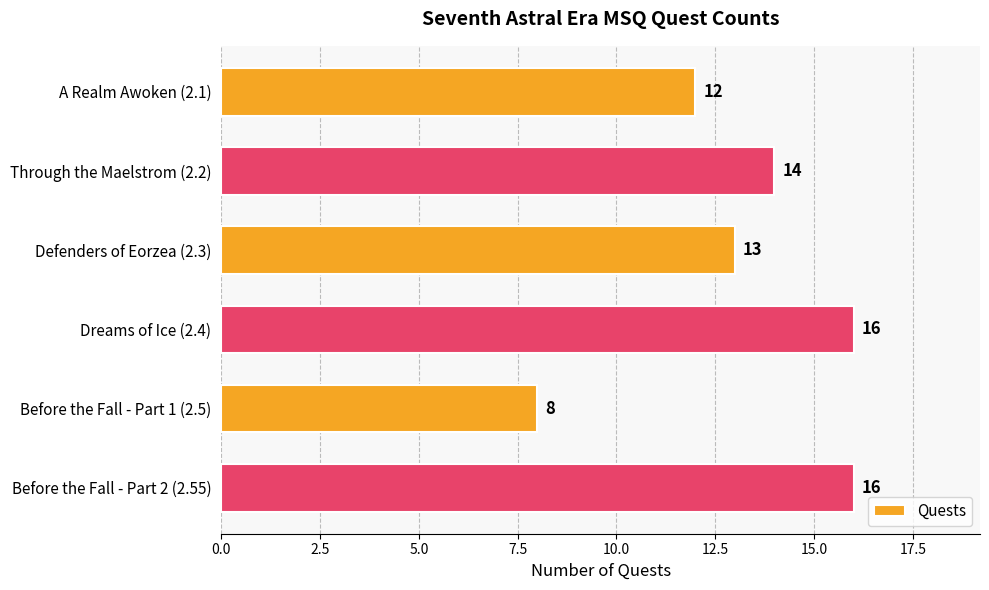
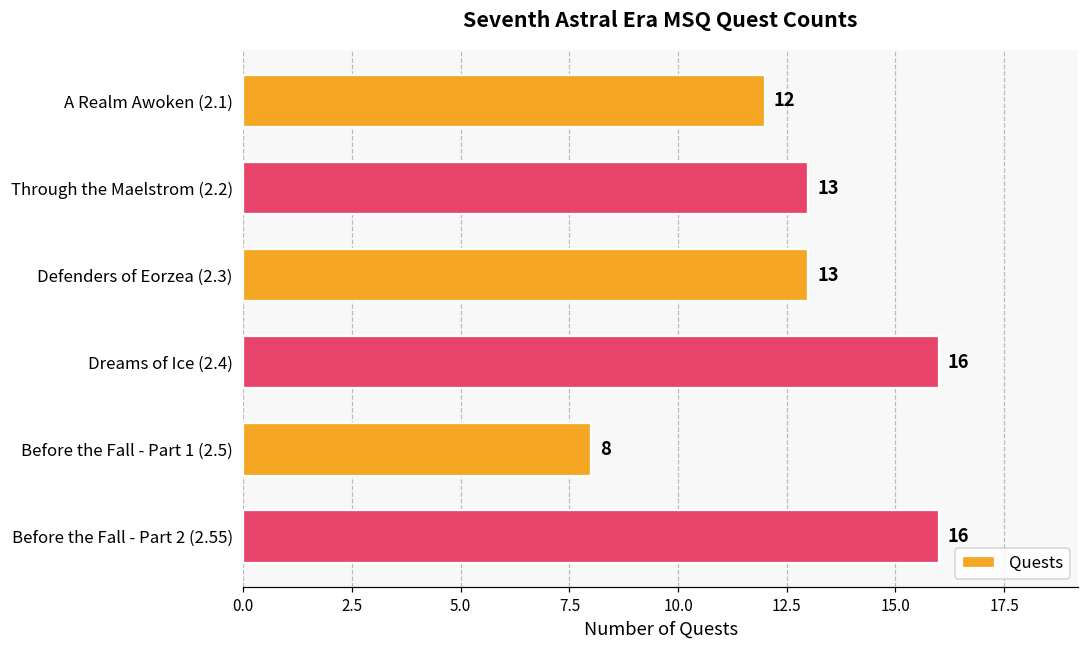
Through the Maelstrom (2.2): 14 -> 13
